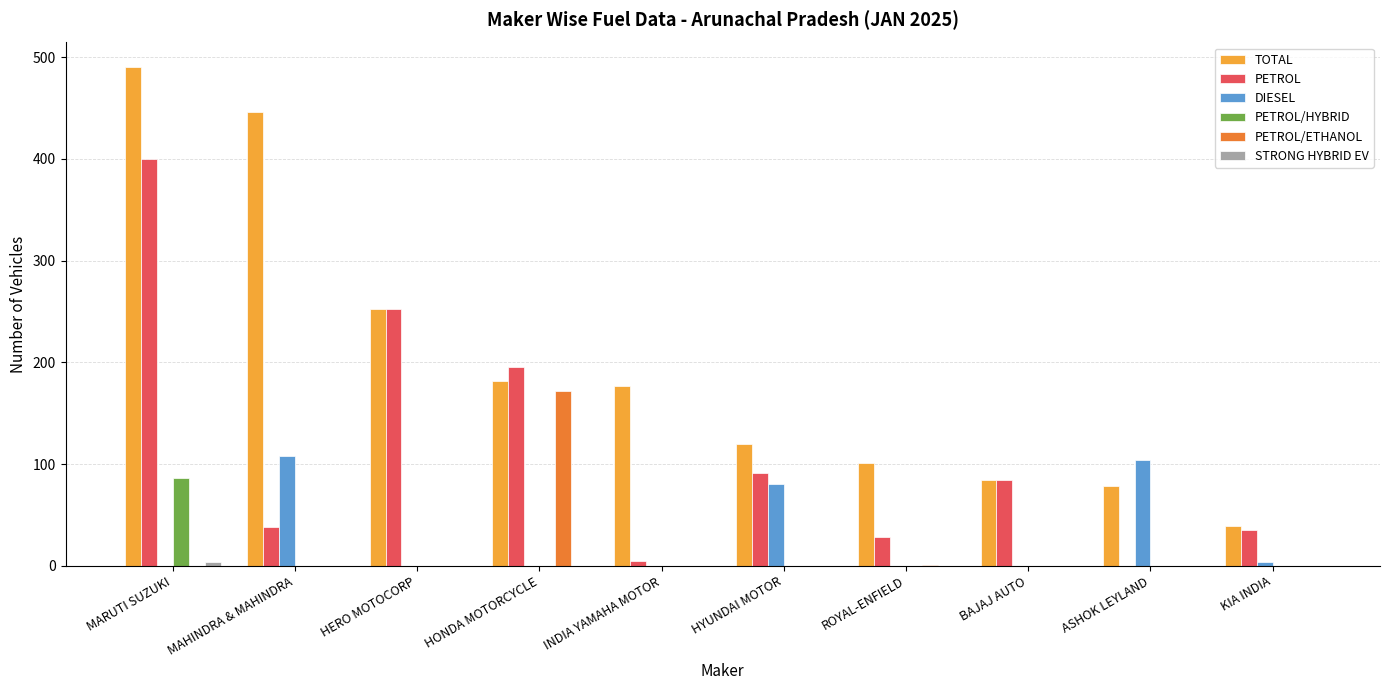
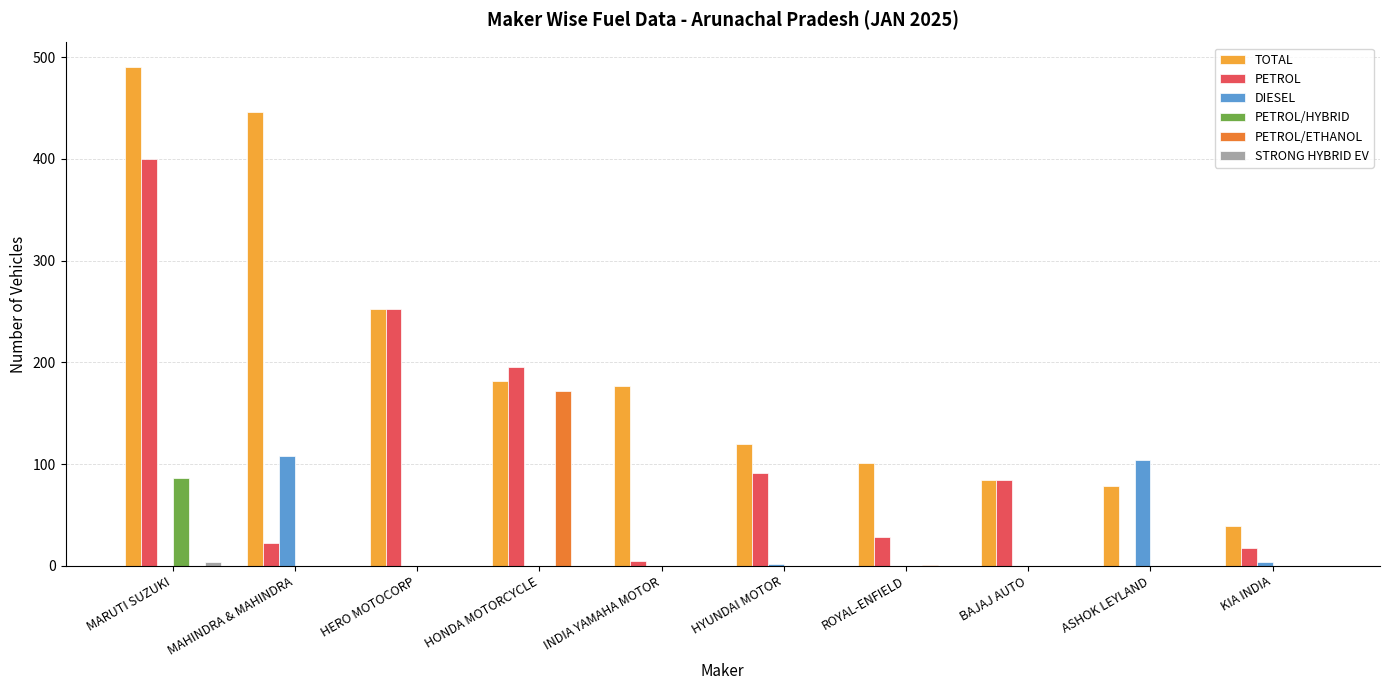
PETROL, MAHINDRA & MAHINDRA: 38 -> 22
DIESEL, HYUNDAI MOTOR: 80 -> 2
PETROL, KIA INDIA: 35 -> 17
